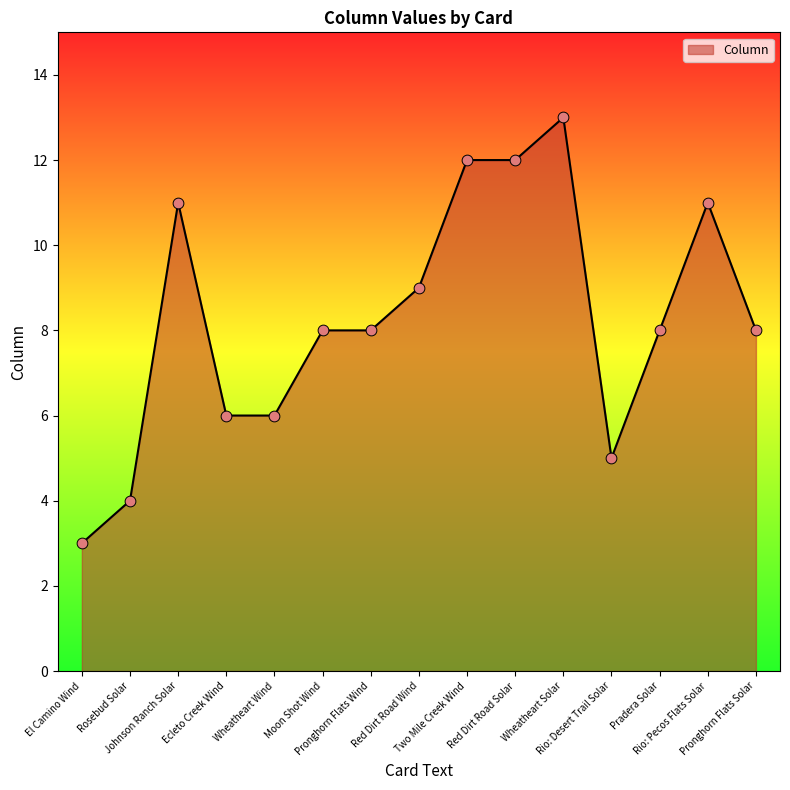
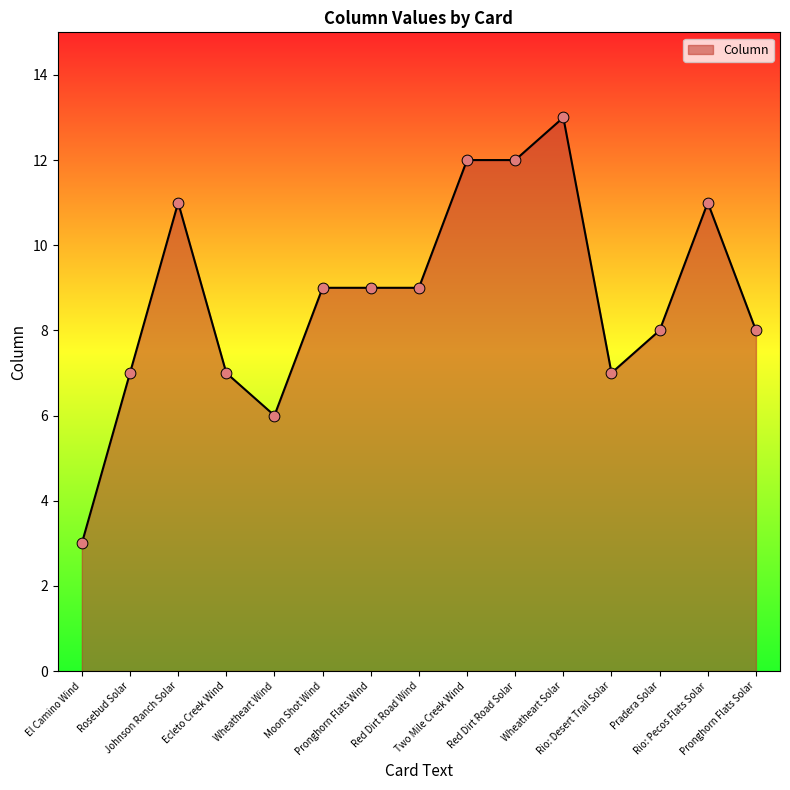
Rosebud Solar: 4 -> 7
Ecleto Creek Wind: 6 -> 7
Moon Shot Wind: 8 -> 9
Pronghorn Flats Wind: 8 -> 9
Rio: Desert Trail Solar: 5 -> 7
